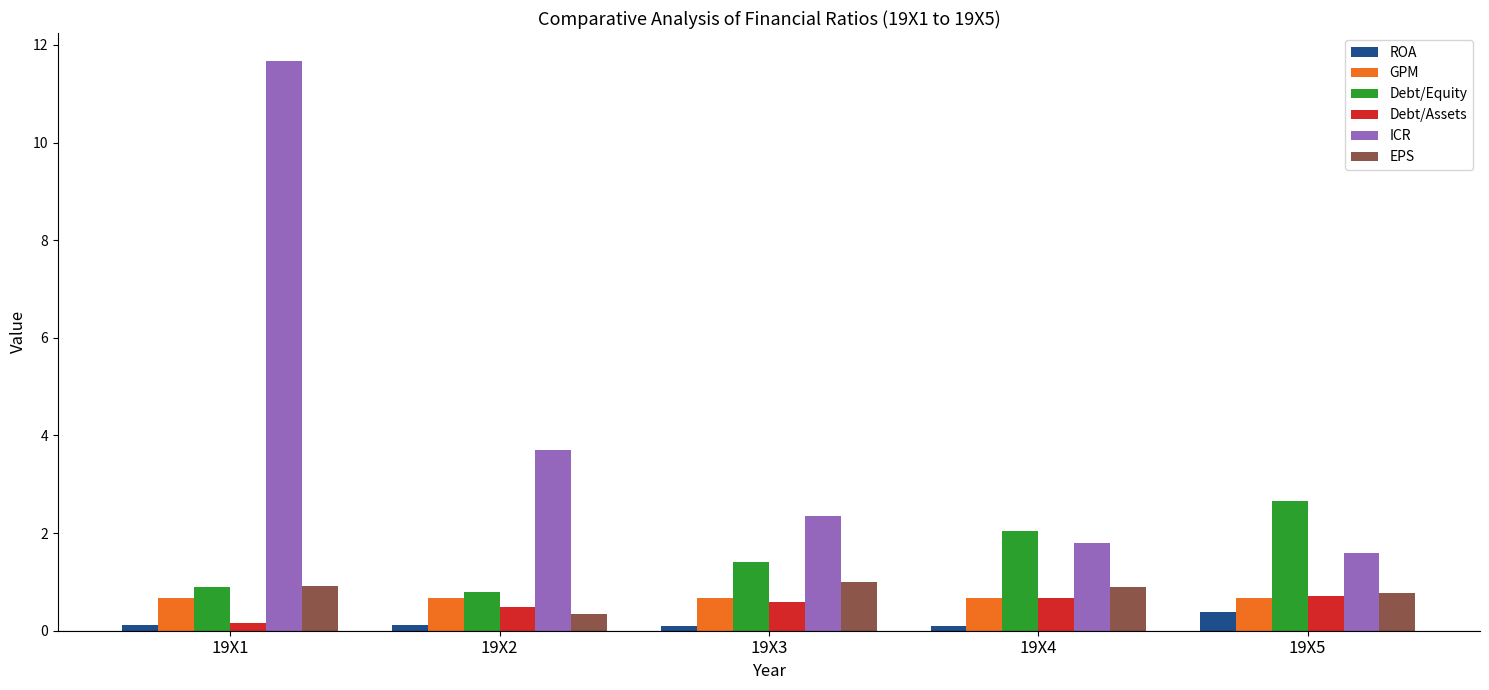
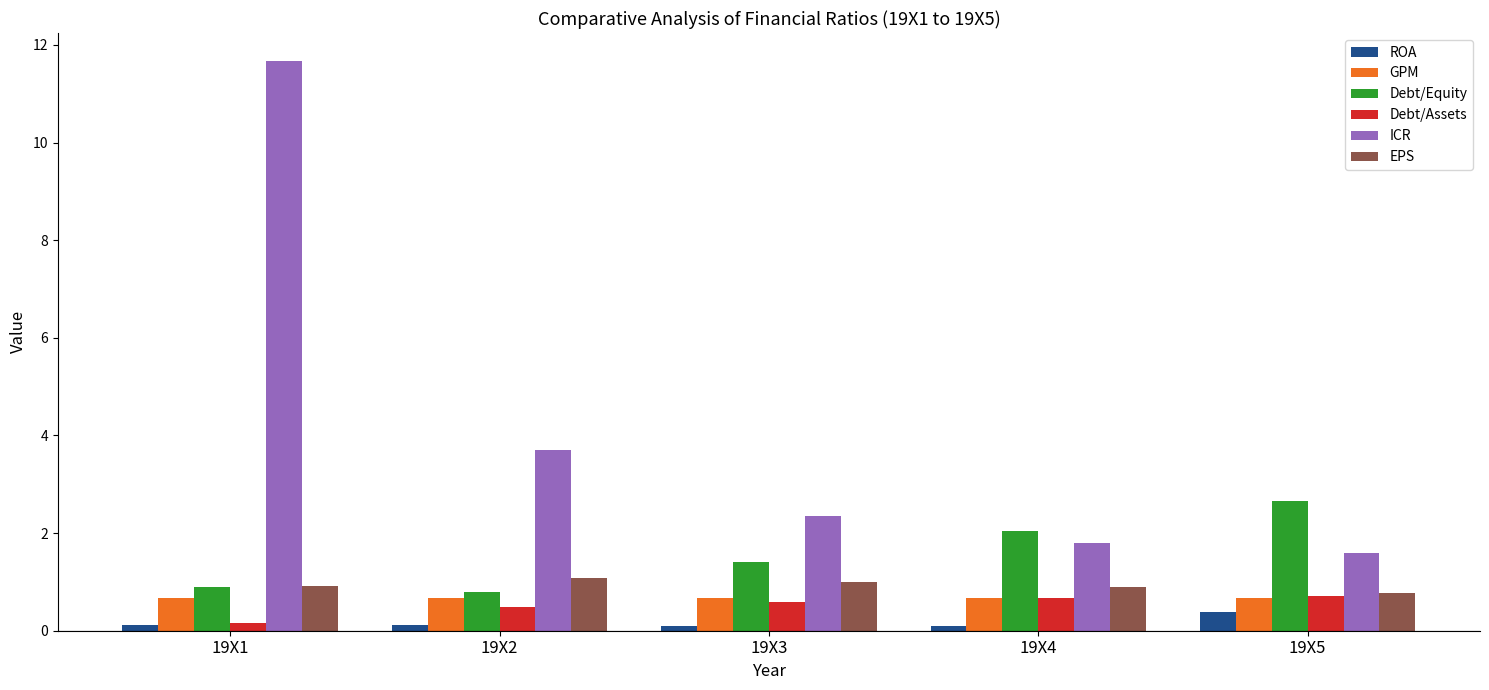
EPS, 19X2: 0.3 -> 1.1
